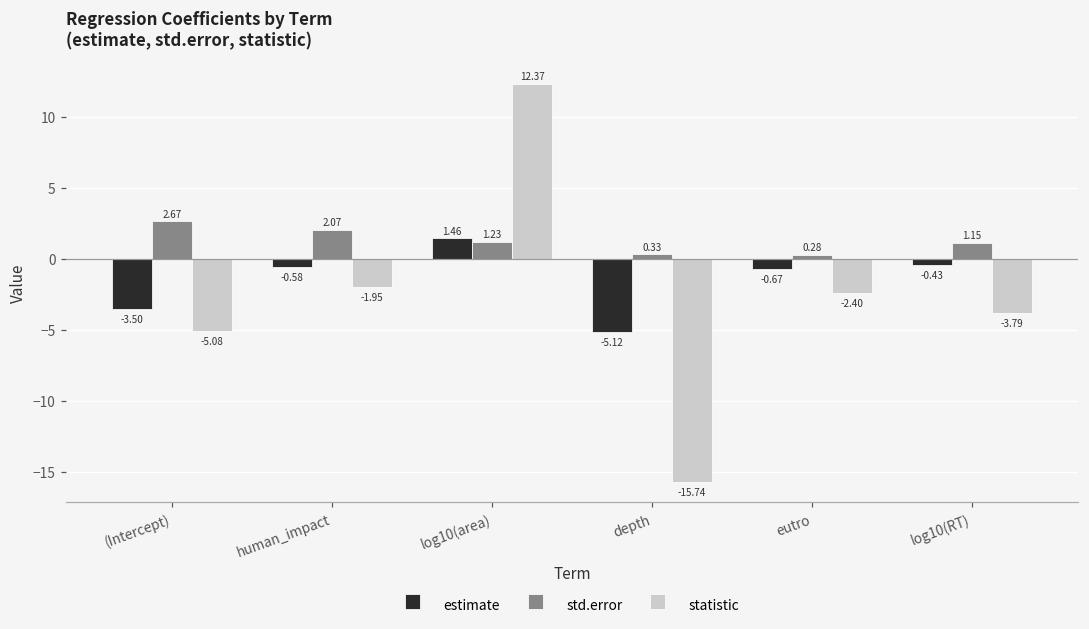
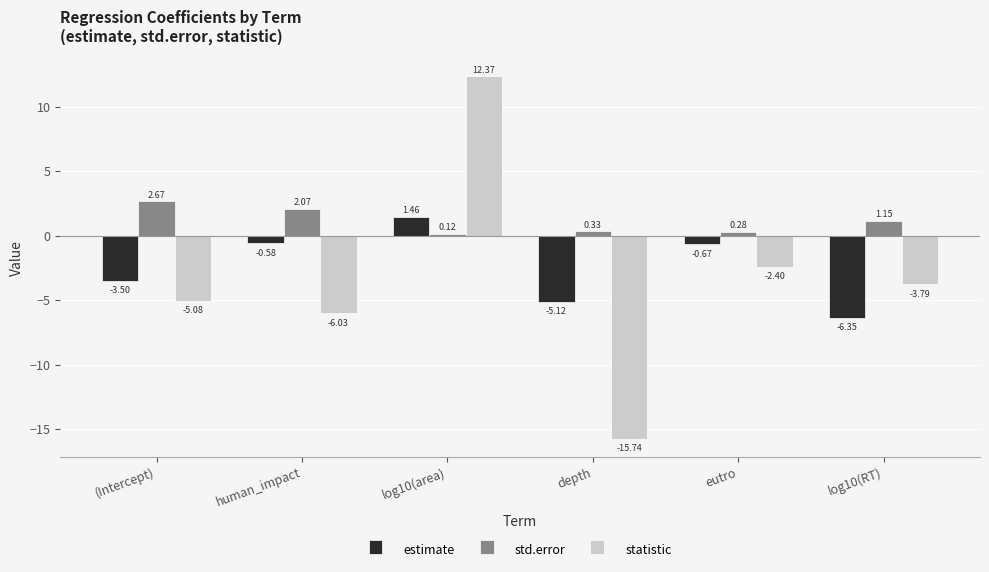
statistic, human_impact: -1.95 -> -6.03
std.error, log10(area): 1.23 -> 0.12
estimate, log10(RT): -0.43 -> -6.35
